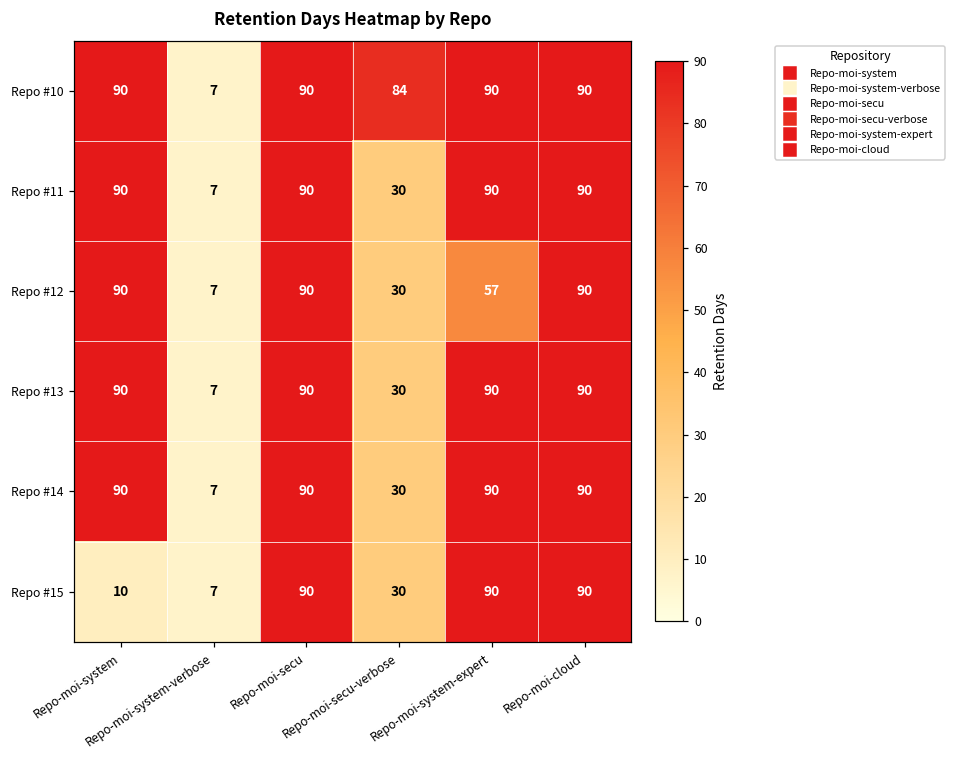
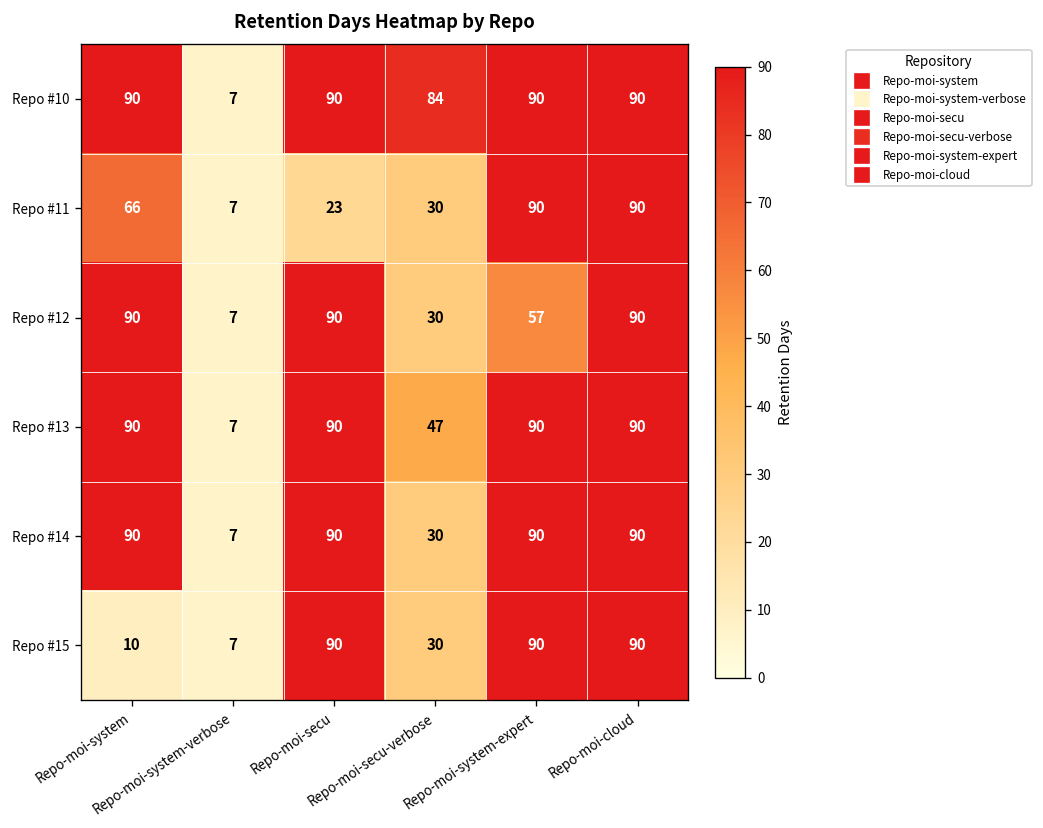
Repo #11, Repo-moi-system: 90 -> 66
Repo #11, Repo-moi-secu: 90 -> 23
Repo #13, Repo-moi-secu-verbose: 30 -> 47
